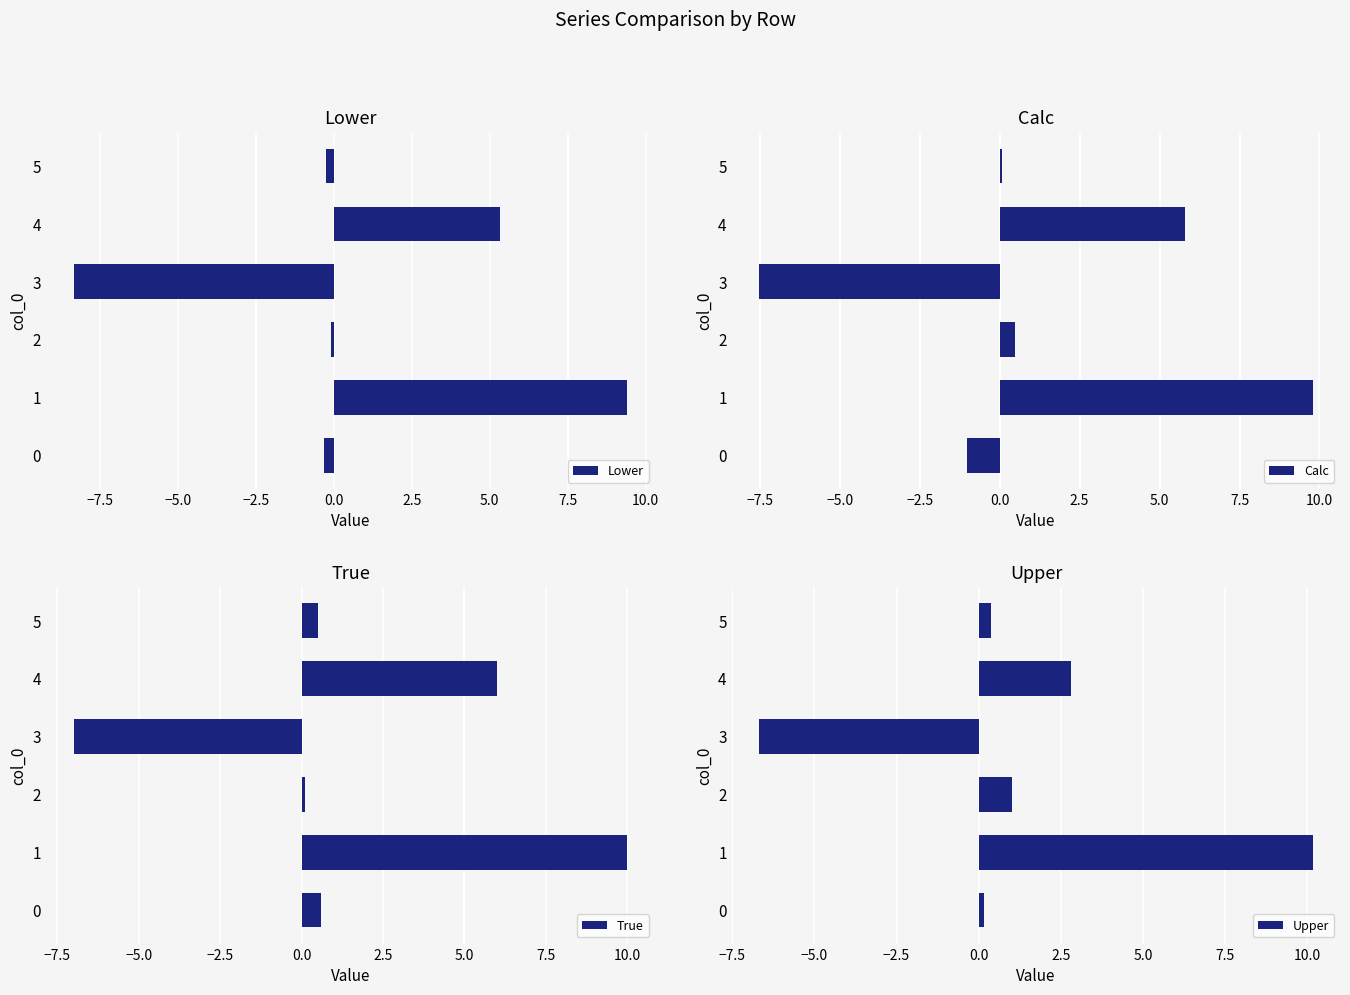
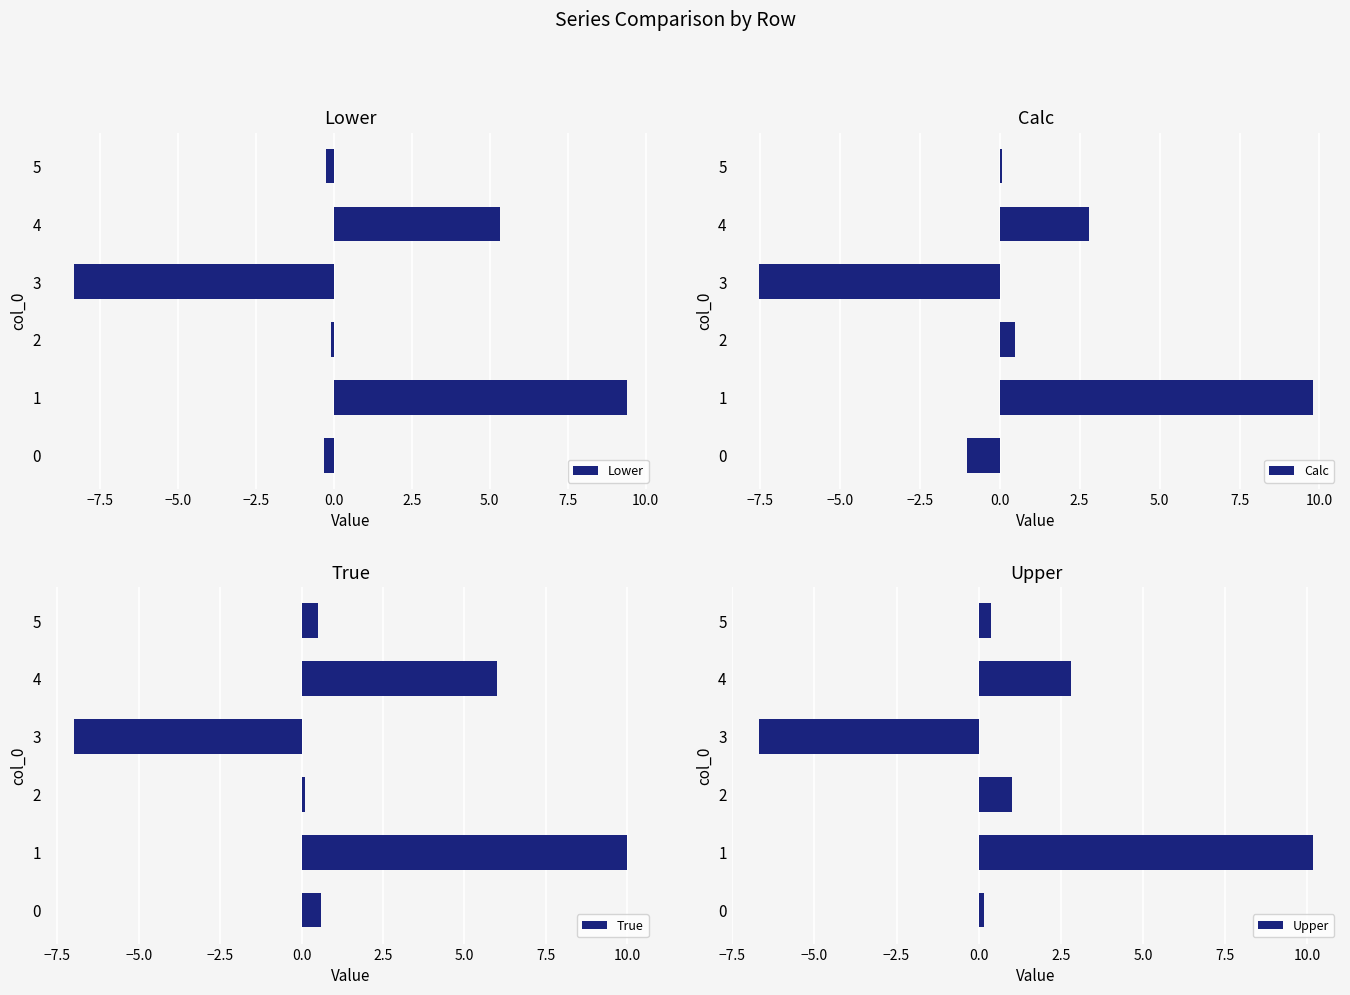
Calc, 4: 5.8 -> 2.8
